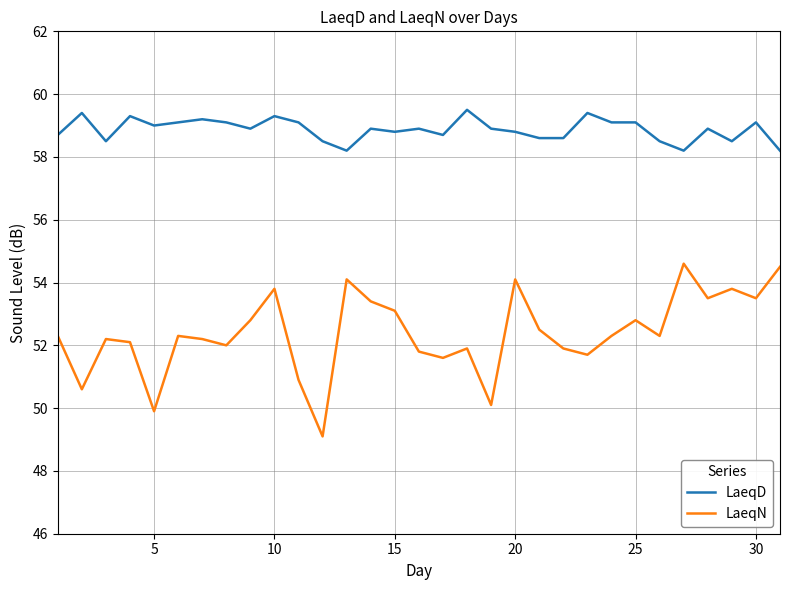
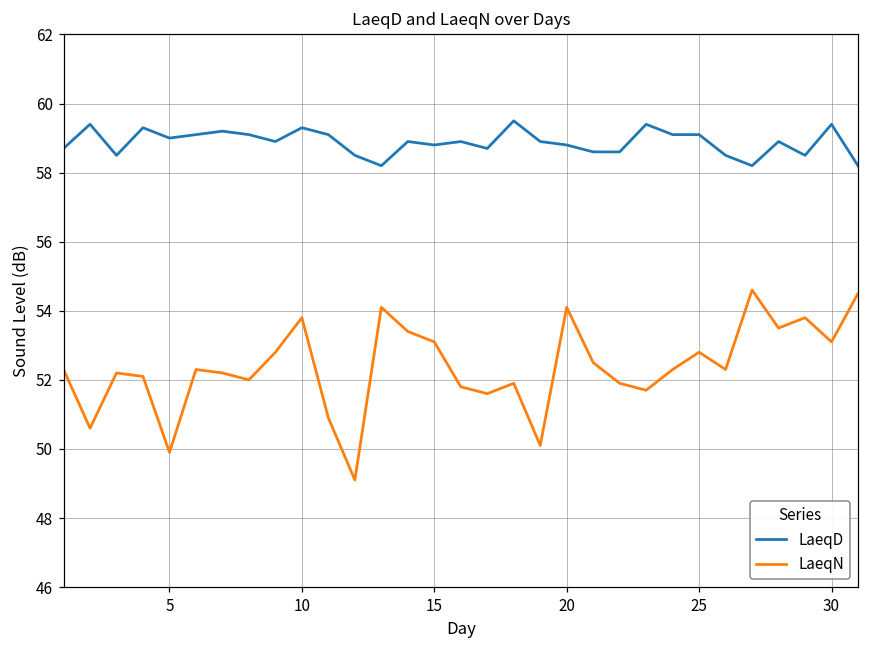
LaeqD, 30: 59.1 -> 59.4
LaeqN, 30: 53.5 -> 53.1
